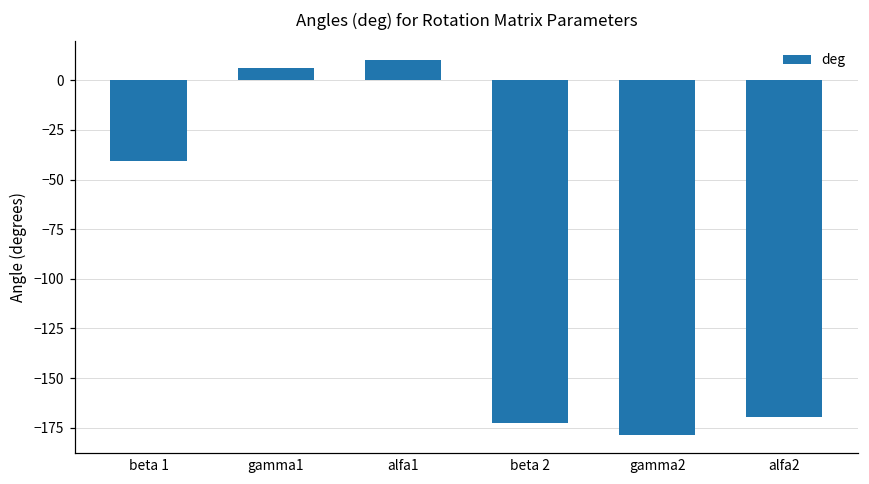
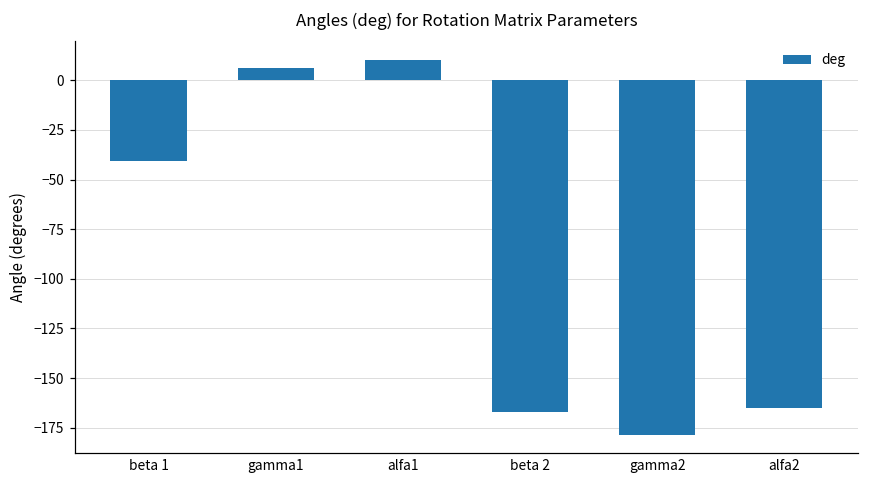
beta 2: -173 -> -167
alfa2: -170 -> -165
